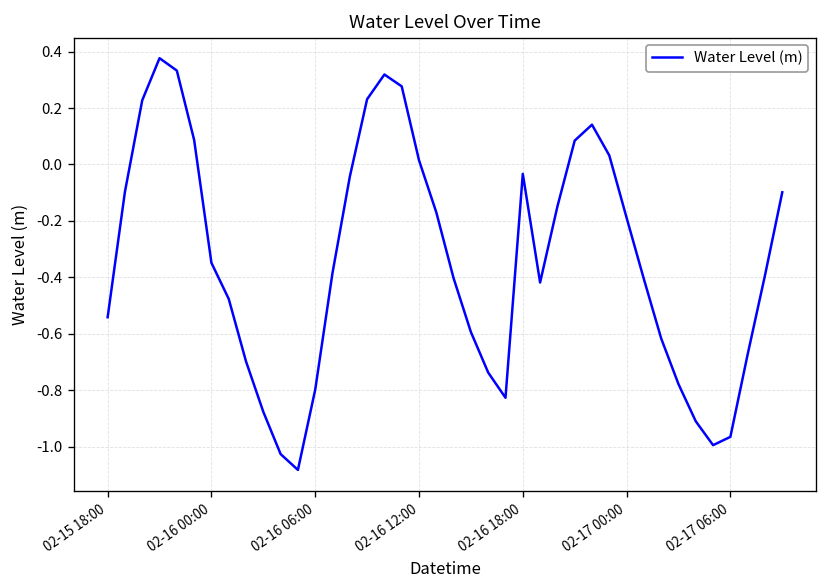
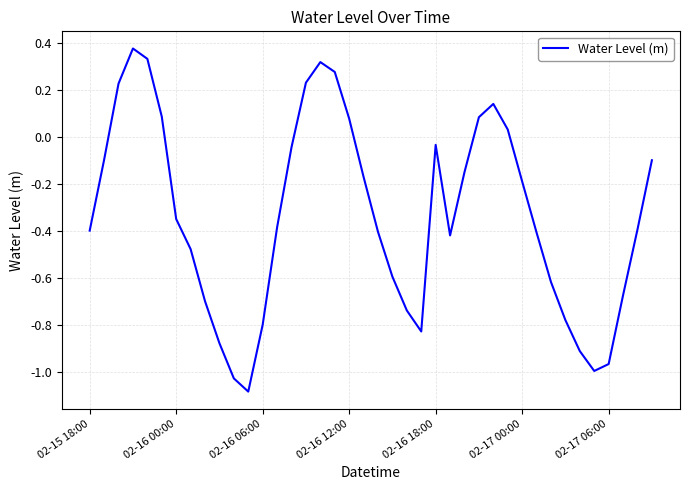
02-15 18:00: -0.54 -> -0.40
02-16 12:00: 0.02 -> 0.08
